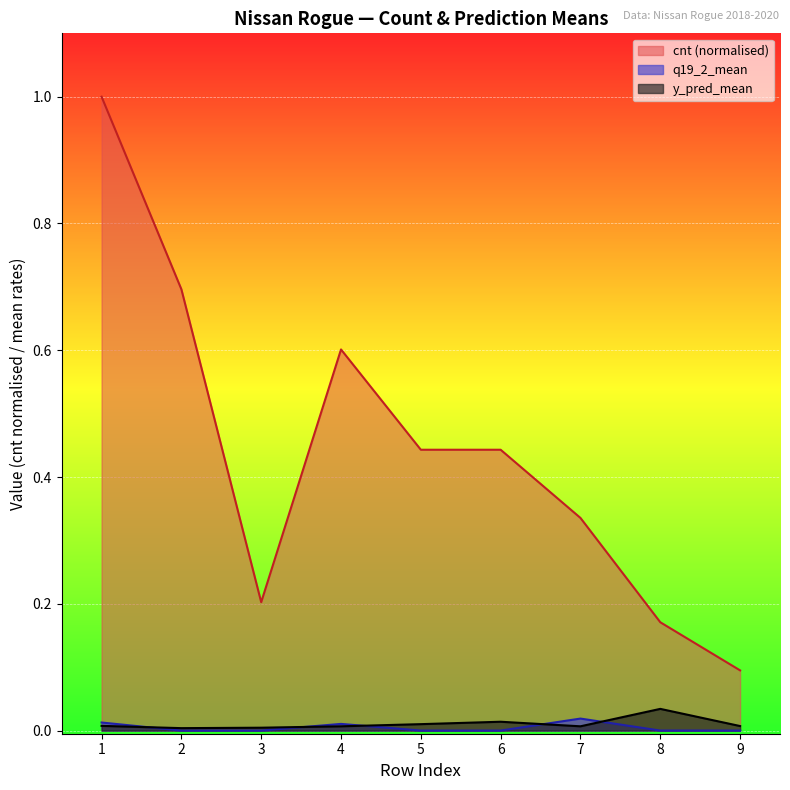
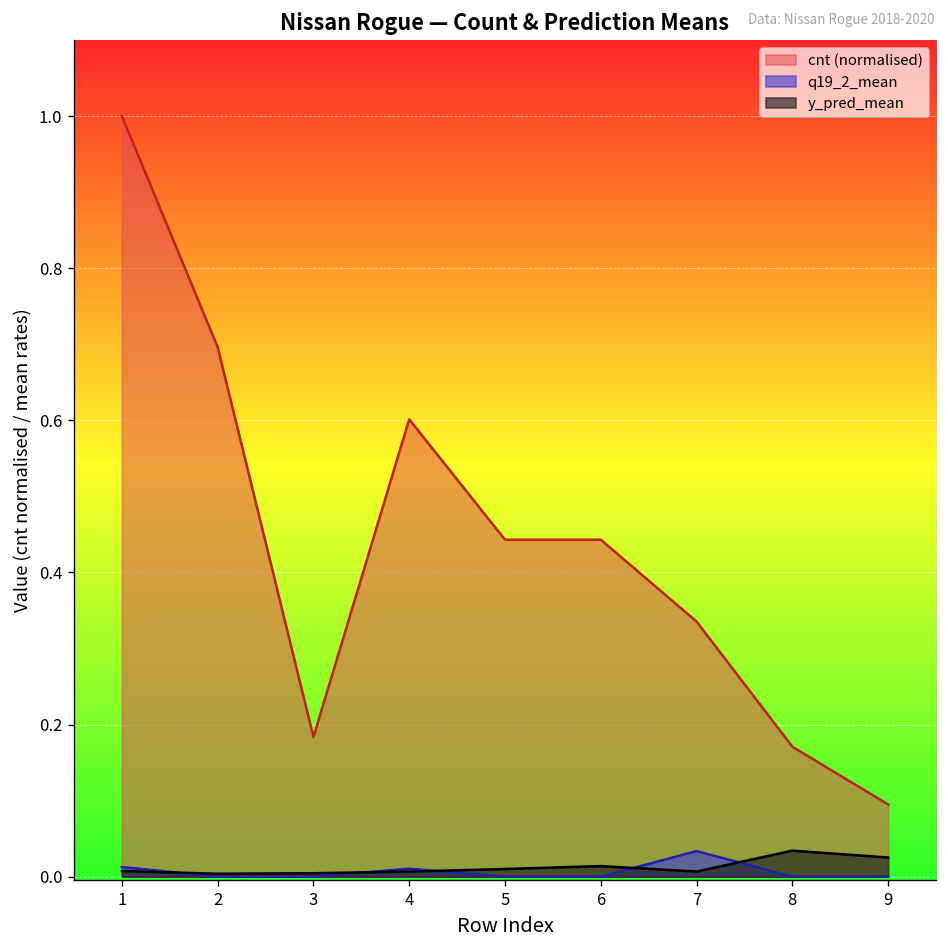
cnt (normalised), 3: 0.20 -> 0.18
q19_2_mean, 7: 0.02 -> 0.03
y_pred_mean, 9: 0.01 -> 0.03
